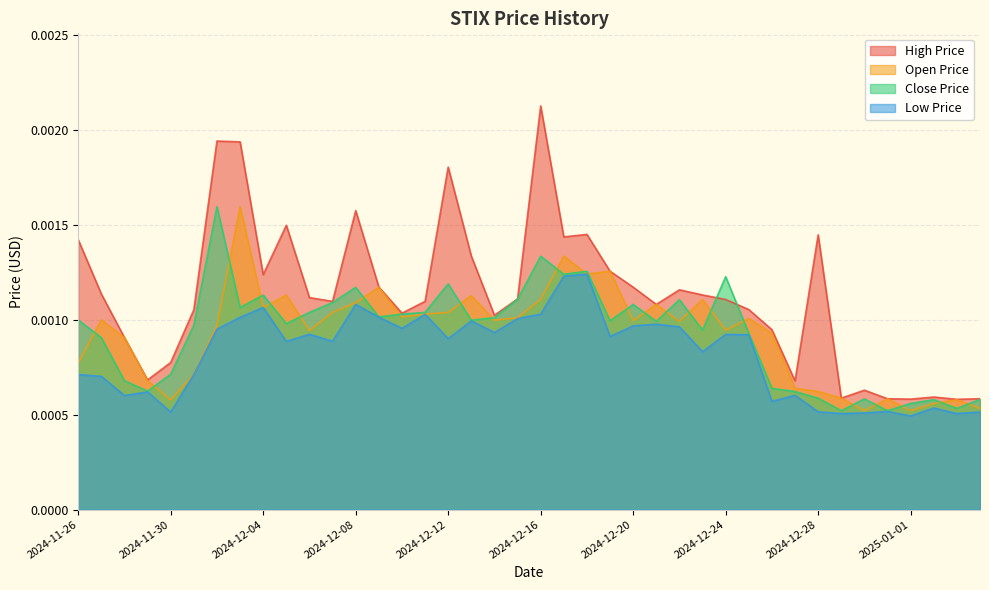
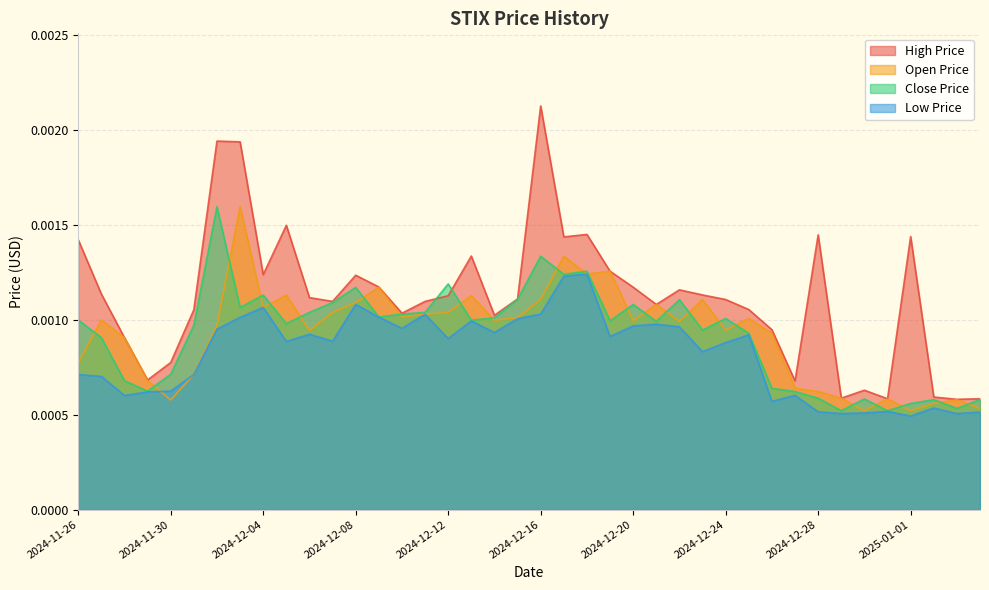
Low Price, 2024-11-30: 0.00051 -> 0.00062
High Price, 2024-12-08: 0.00158 -> 0.00123
High Price, 2024-12-12: 0.00180 -> 0.00113
Close Price, 2024-12-24: 0.00123 -> 0.00101
Low Price, 2024-12-24: 0.00092 -> 0.00088
High Price, 2025-01-01: 0.00058 -> 0.00144
